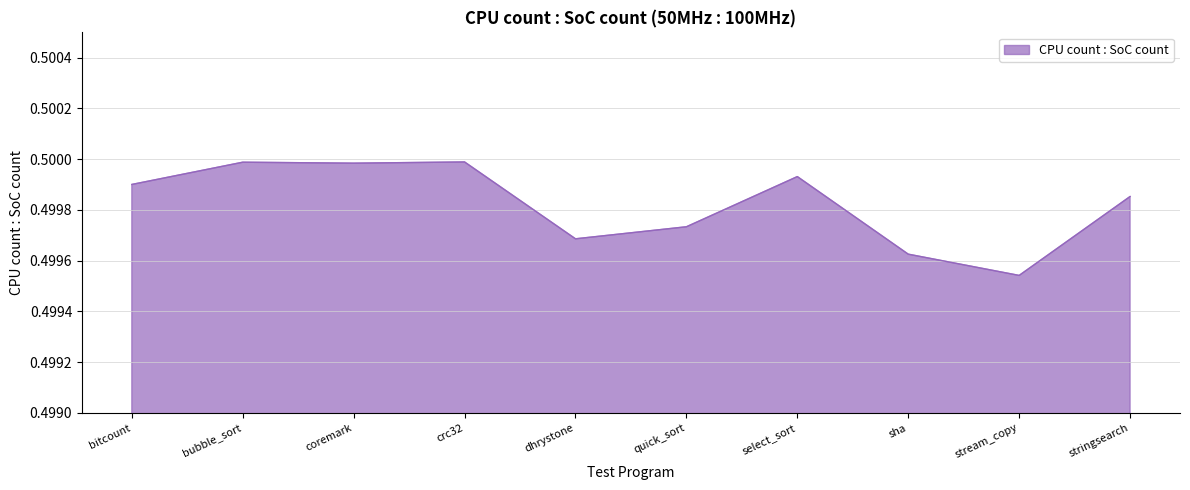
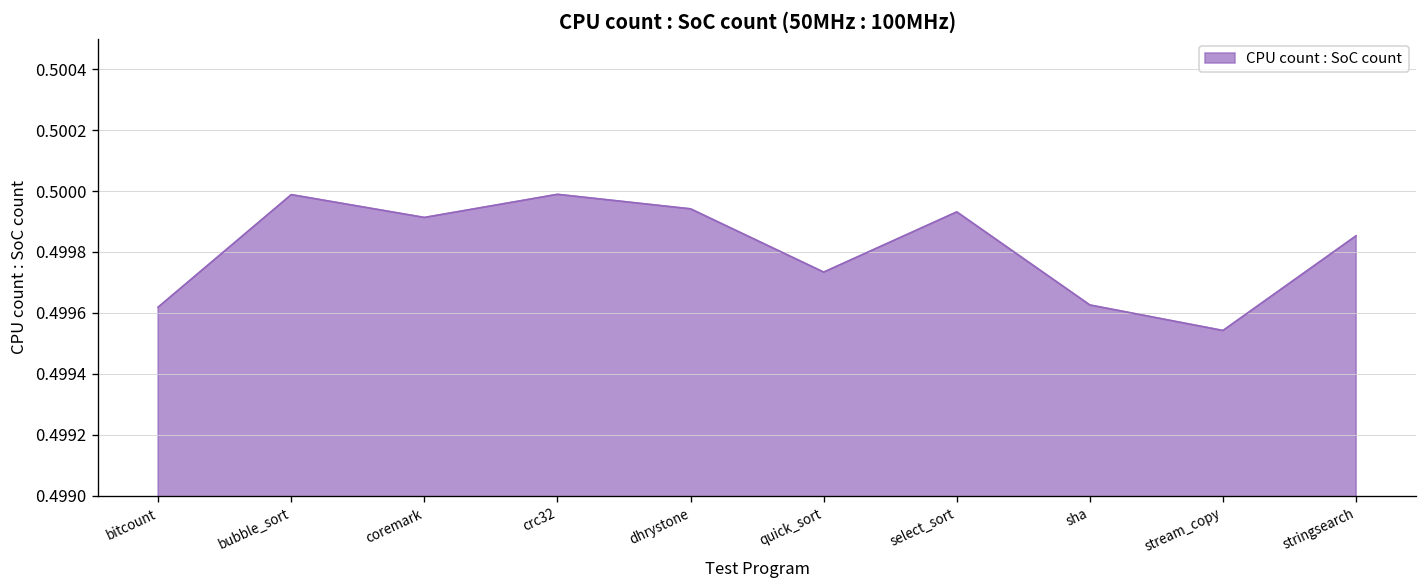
bitcount: 0.49990 -> 0.49962
coremark: 0.49998 -> 0.49991
dhrystone: 0.49969 -> 0.49994
